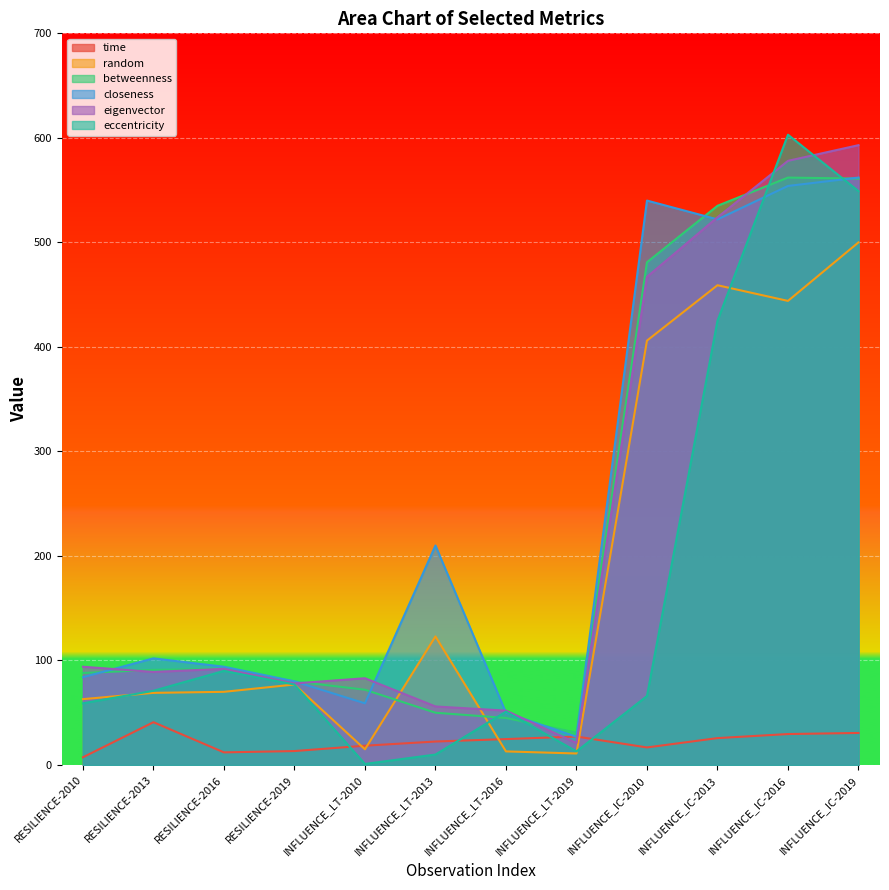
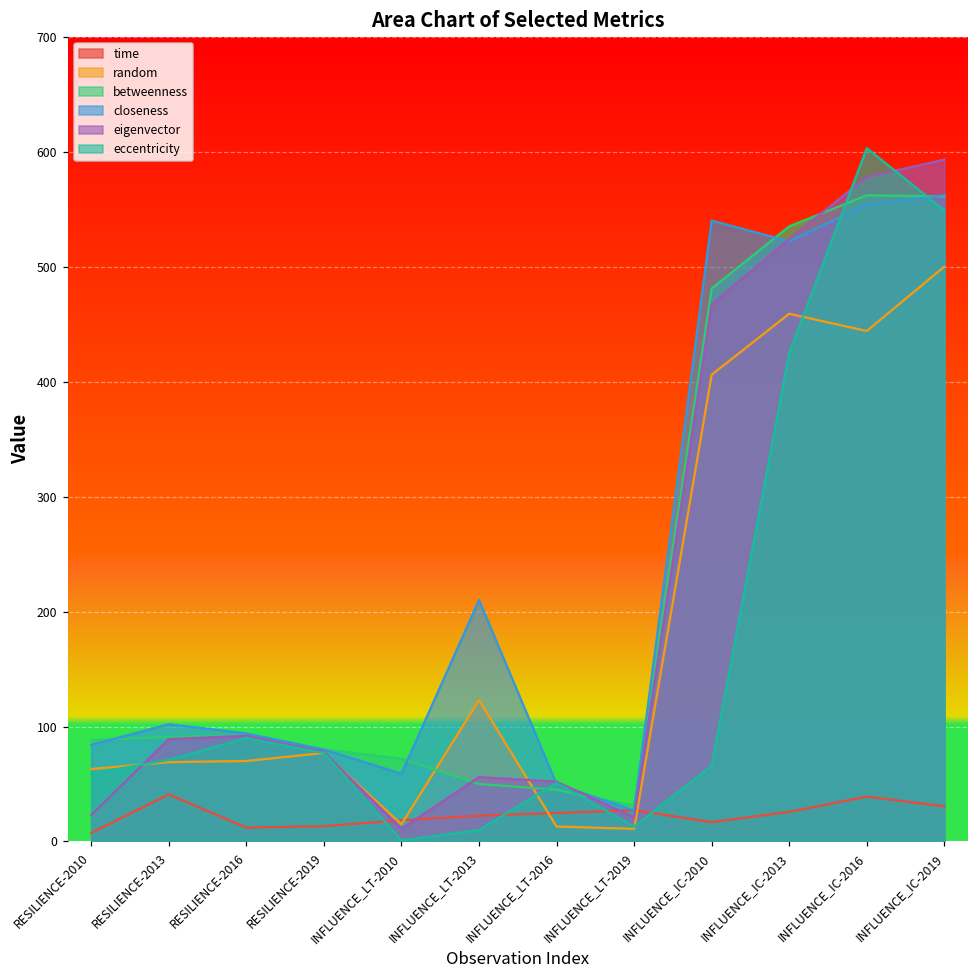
eigenvector, RESILIENCE-2010: 94 -> 23
eigenvector, INFLUENCE_LT-2010: 83 -> 11
time, INFLUENCE_IC-2016: 30 -> 39
